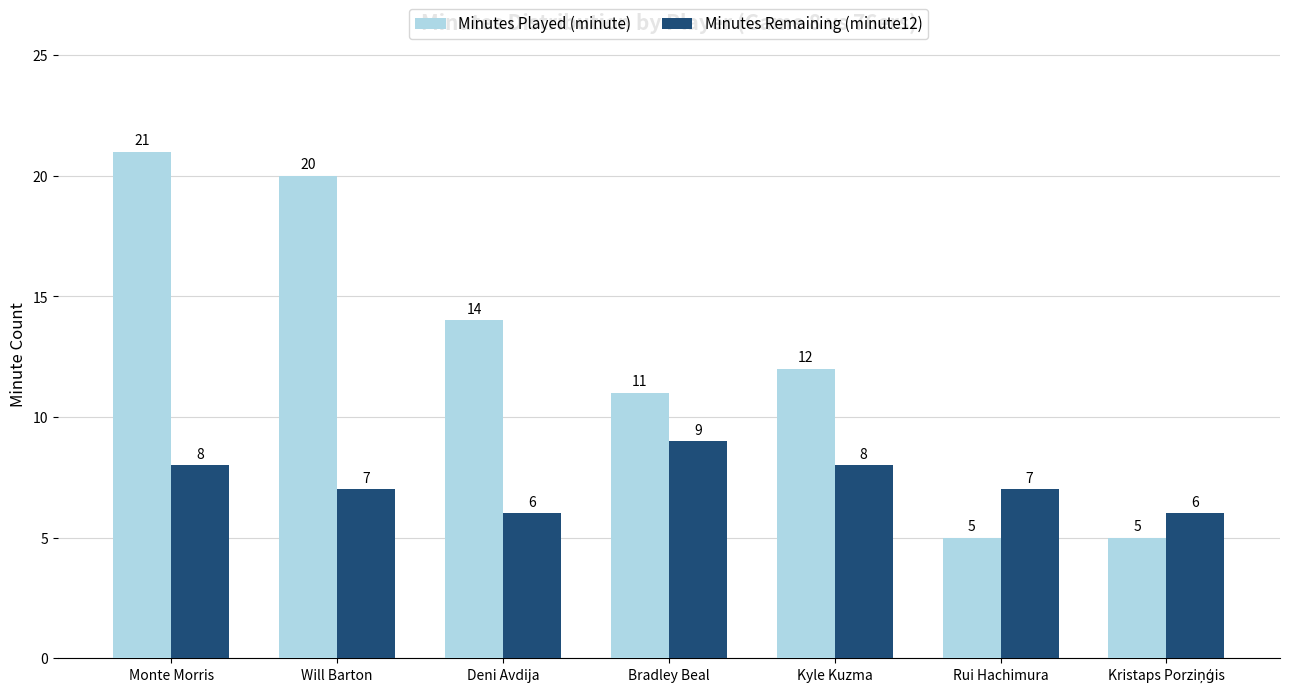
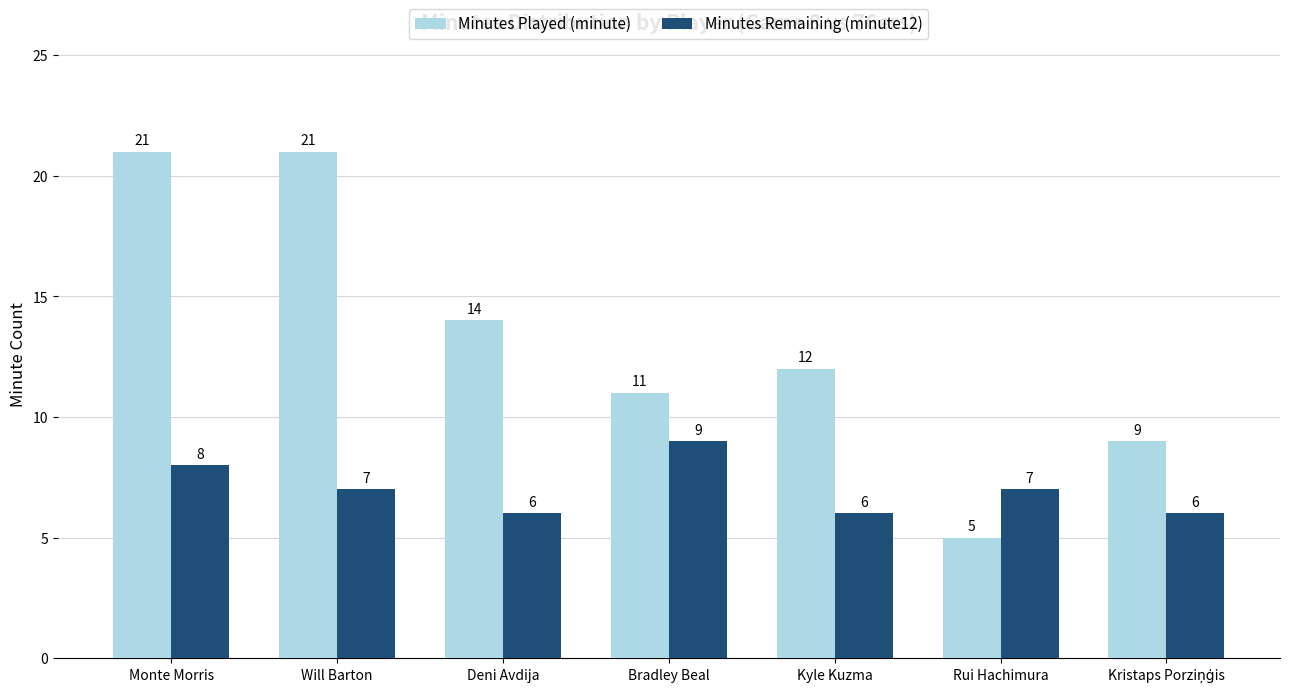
Minutes Played (minute), Will Barton: 20 -> 21
Minutes Remaining (minute12), Kyle Kuzma: 8 -> 6
Minutes Played (minute), Kristaps Porziņģis: 5 -> 9
